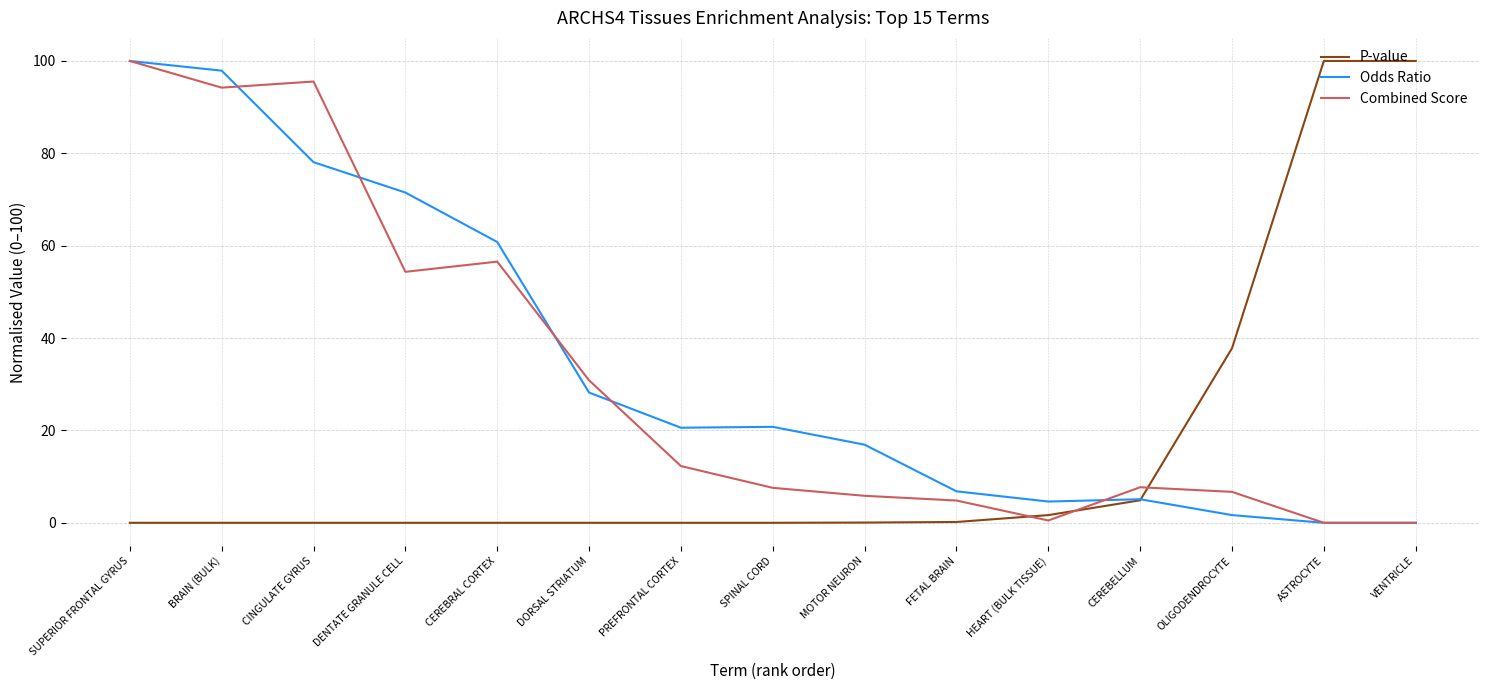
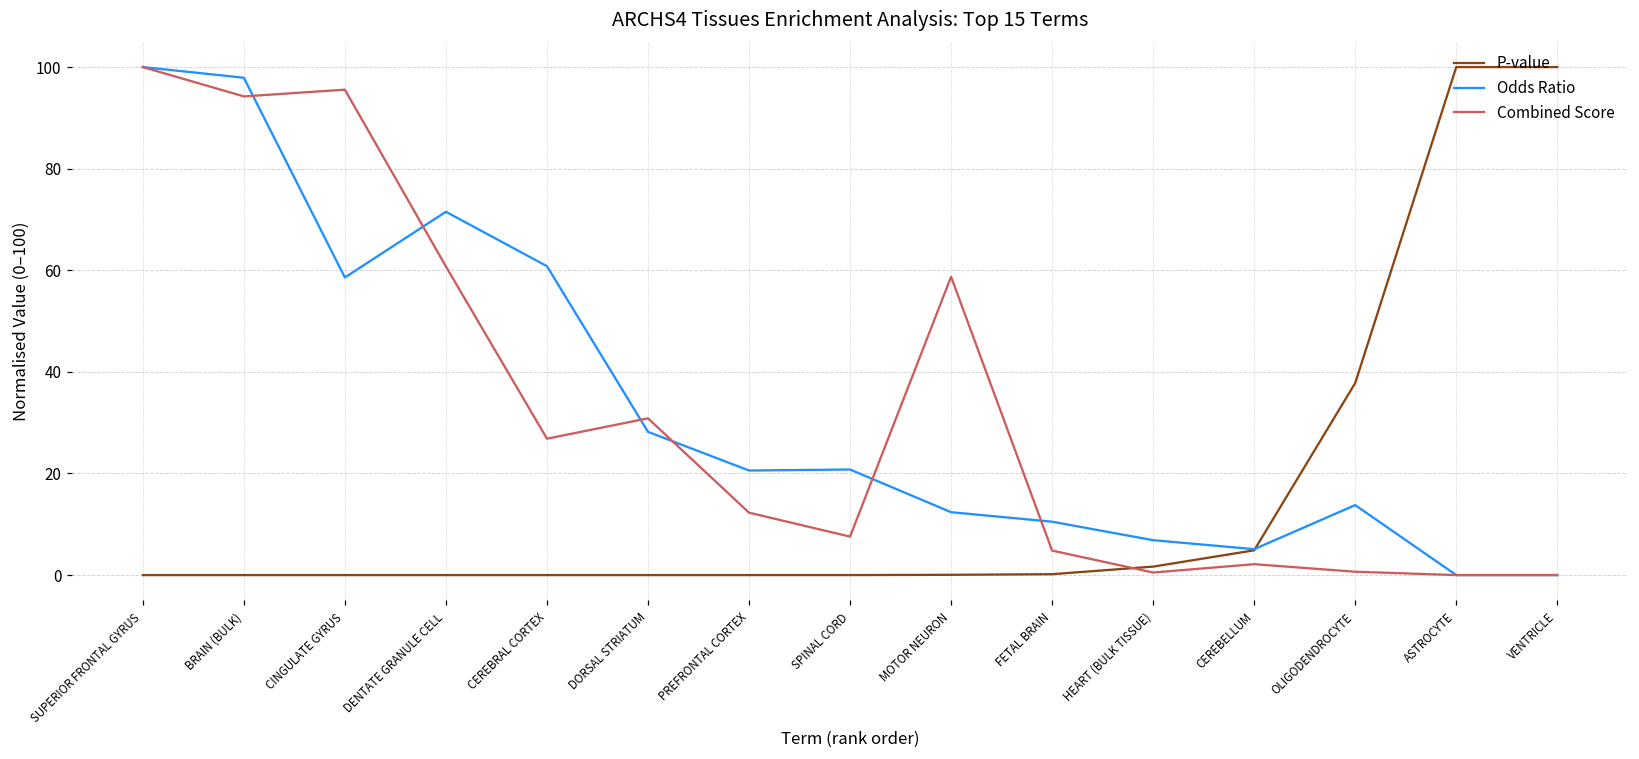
Odds Ratio, CINGULATE GYRUS: 78 -> 59
Combined Score, DENTATE GRANULE CELL: 54 -> 61
Combined Score, CEREBRAL CORTEX: 57 -> 27
Odds Ratio, MOTOR NEURON: 17 -> 12
Combined Score, MOTOR NEURON: 6 -> 59
Odds Ratio, FETAL BRAIN: 7 -> 11
Odds Ratio, HEART (BULK TISSUE): 5 -> 7
Combined Score, CEREBELLUM: 8 -> 2
Odds Ratio, OLIGODENDROCYTE: 2 -> 14
Combined Score, OLIGODENDROCYTE: 7 -> 1
